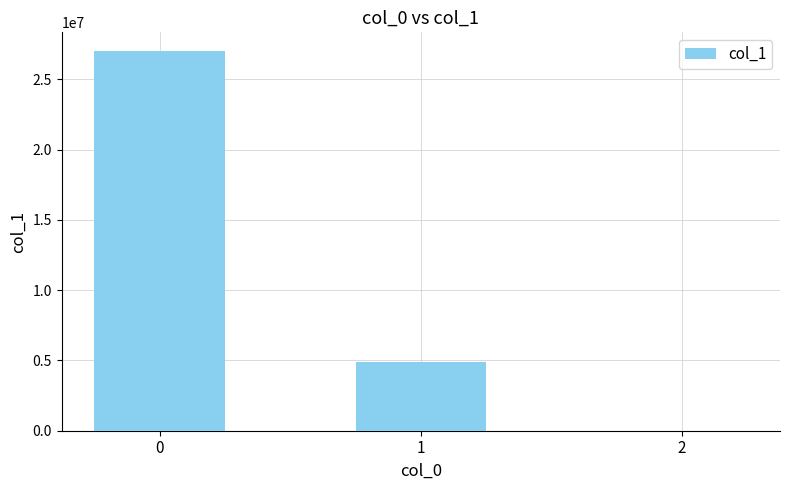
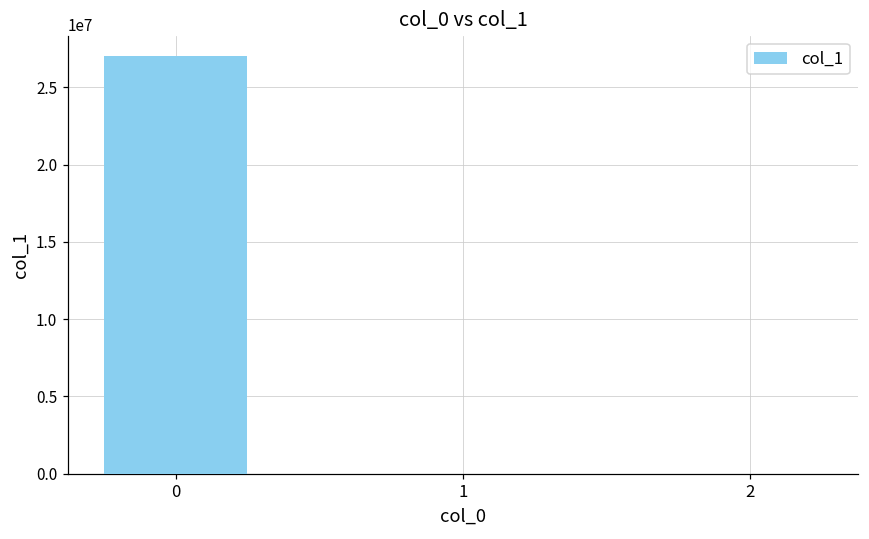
1: 4900000 -> 0
